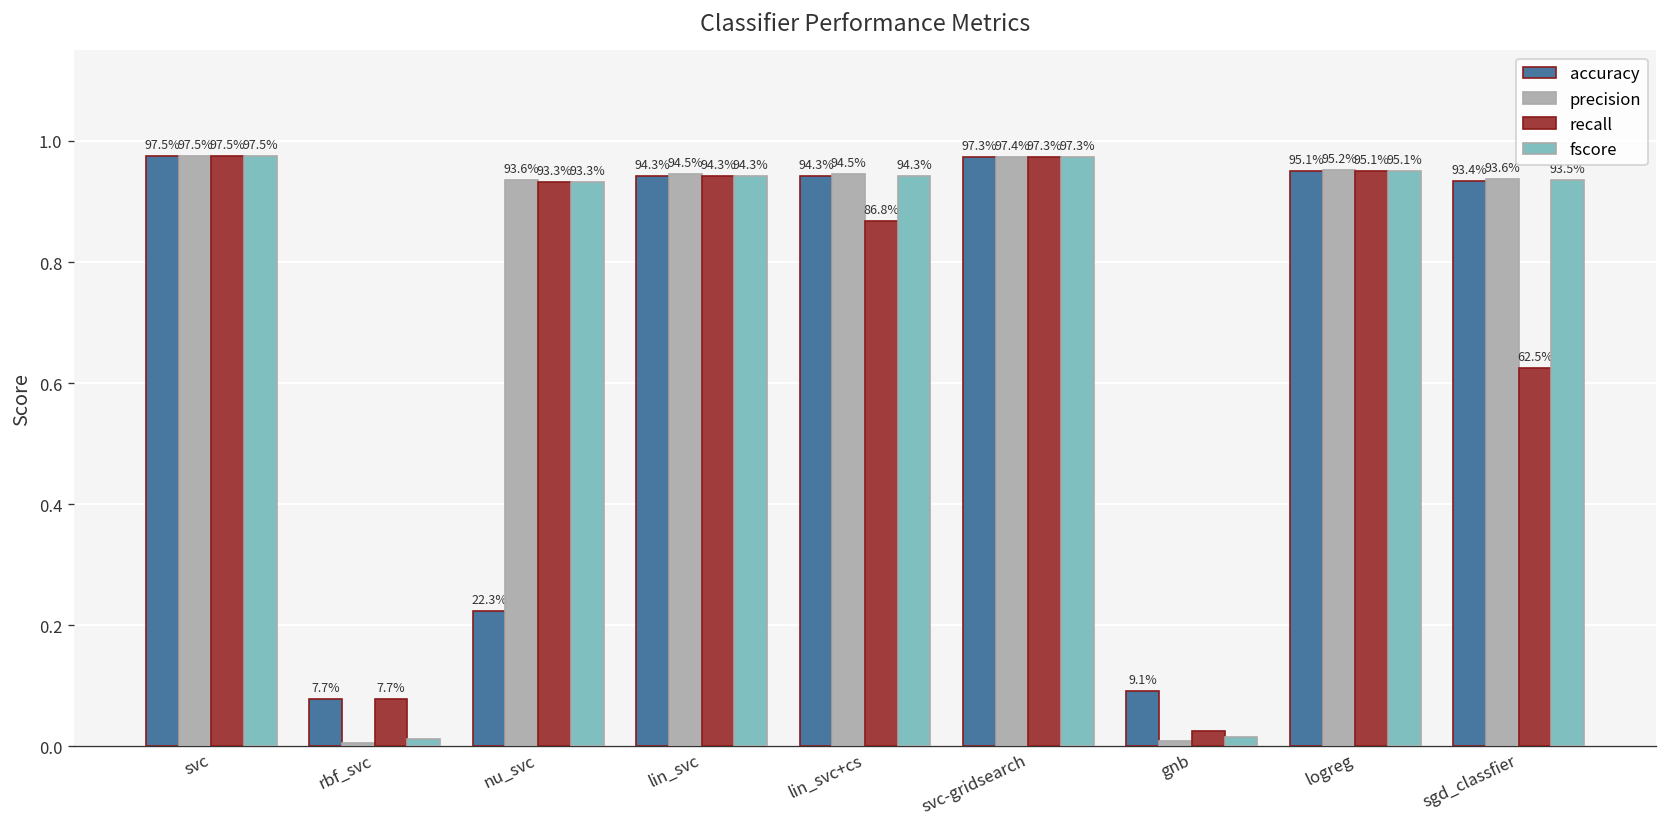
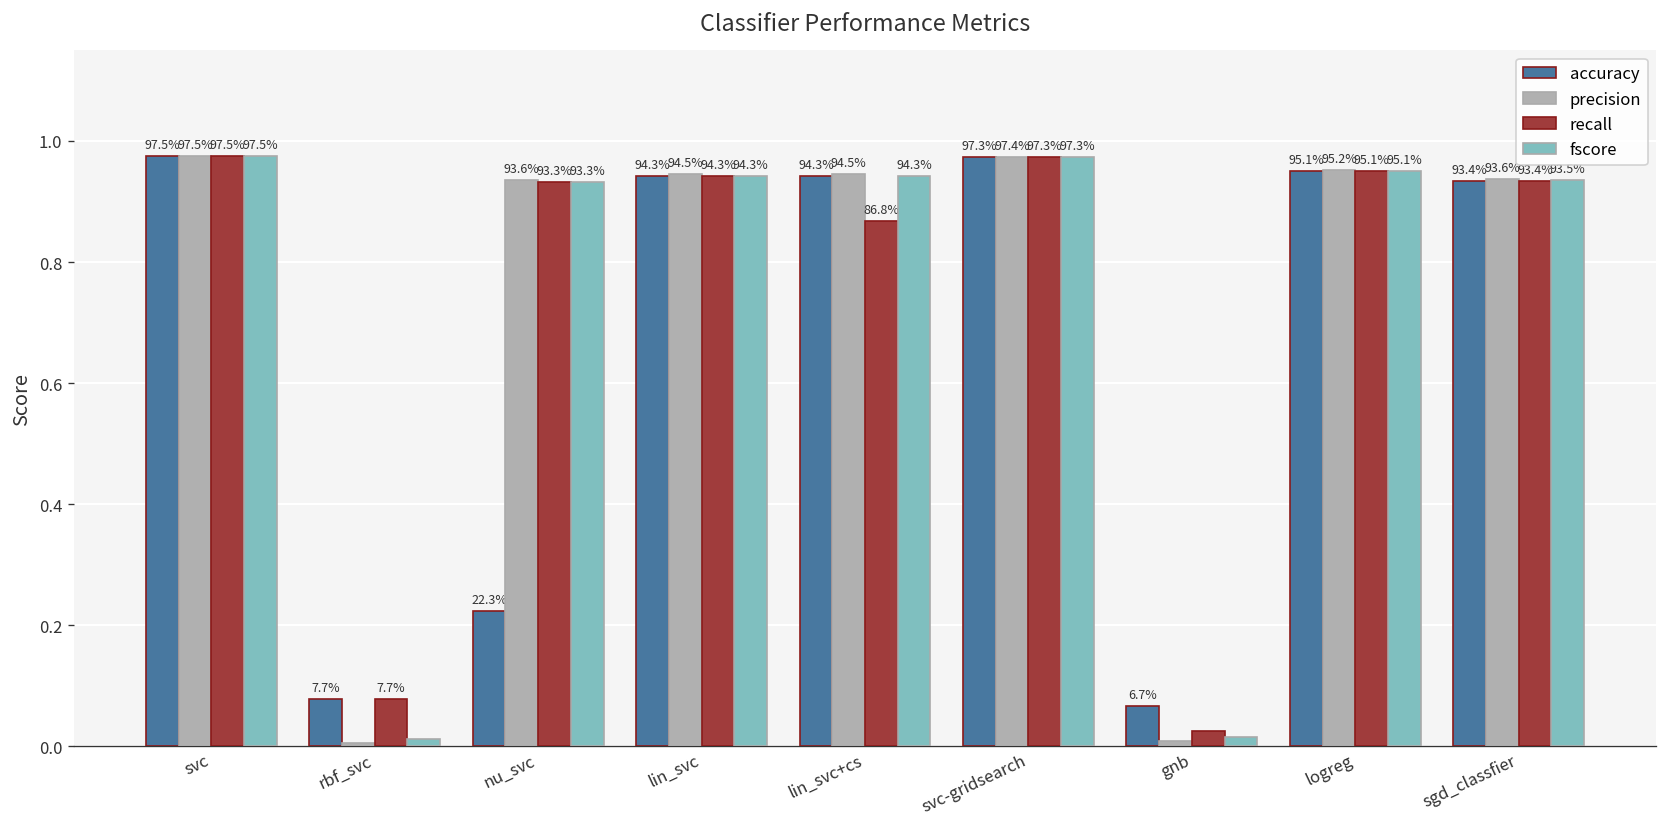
accuracy, gnb: 9.1% -> 6.7%
recall, sgd_classfier: 62.5% -> 93.4%
